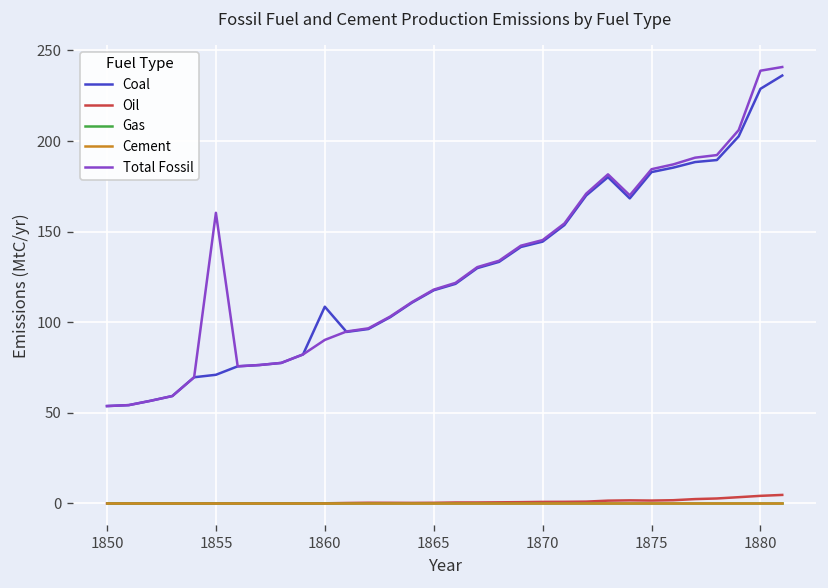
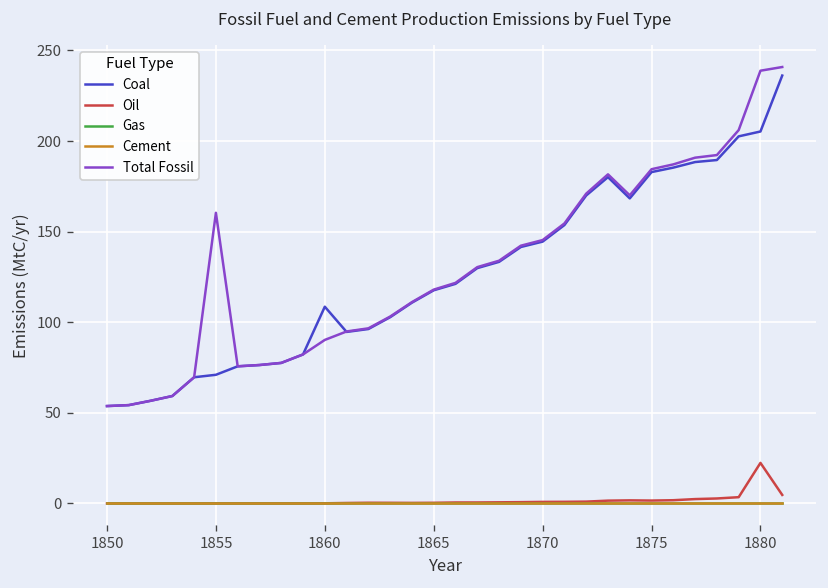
Coal, 1880: 229 -> 205
Oil, 1880: 4 -> 22
